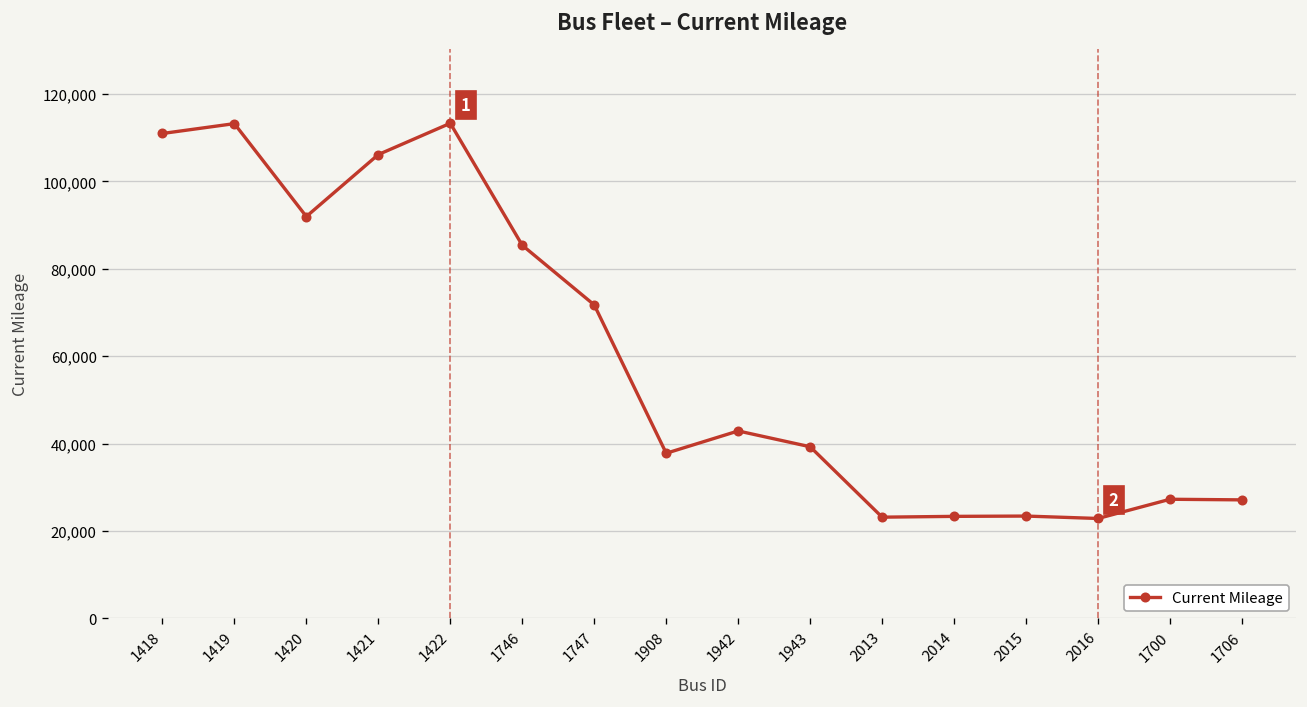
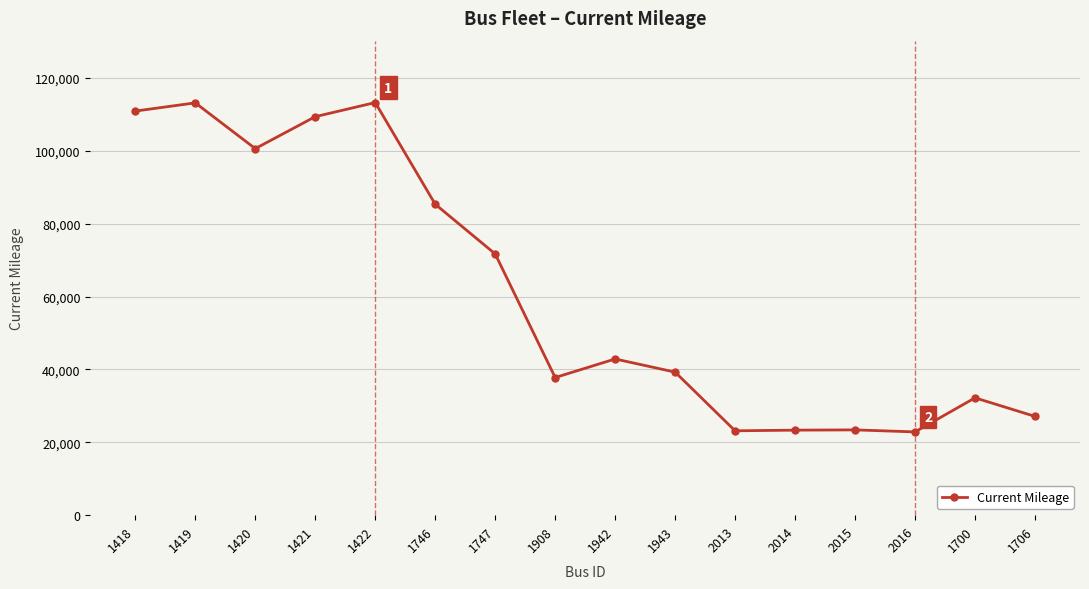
1420: 92,000 -> 101,000
1421: 106,000 -> 109,000
1700: 27,000 -> 32,000
